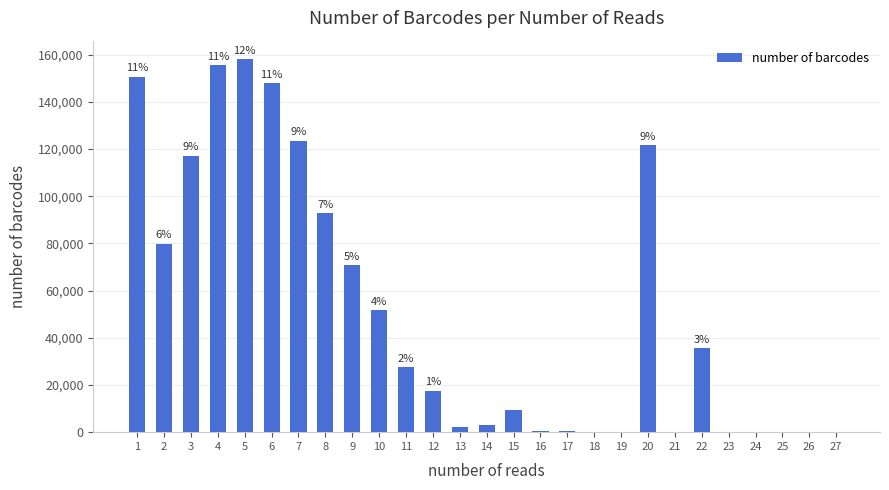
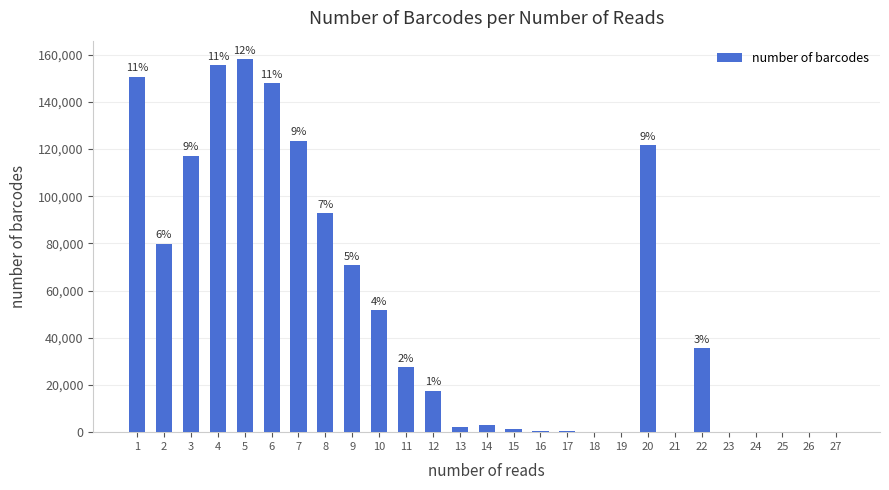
15: 9,000 -> 2,000
